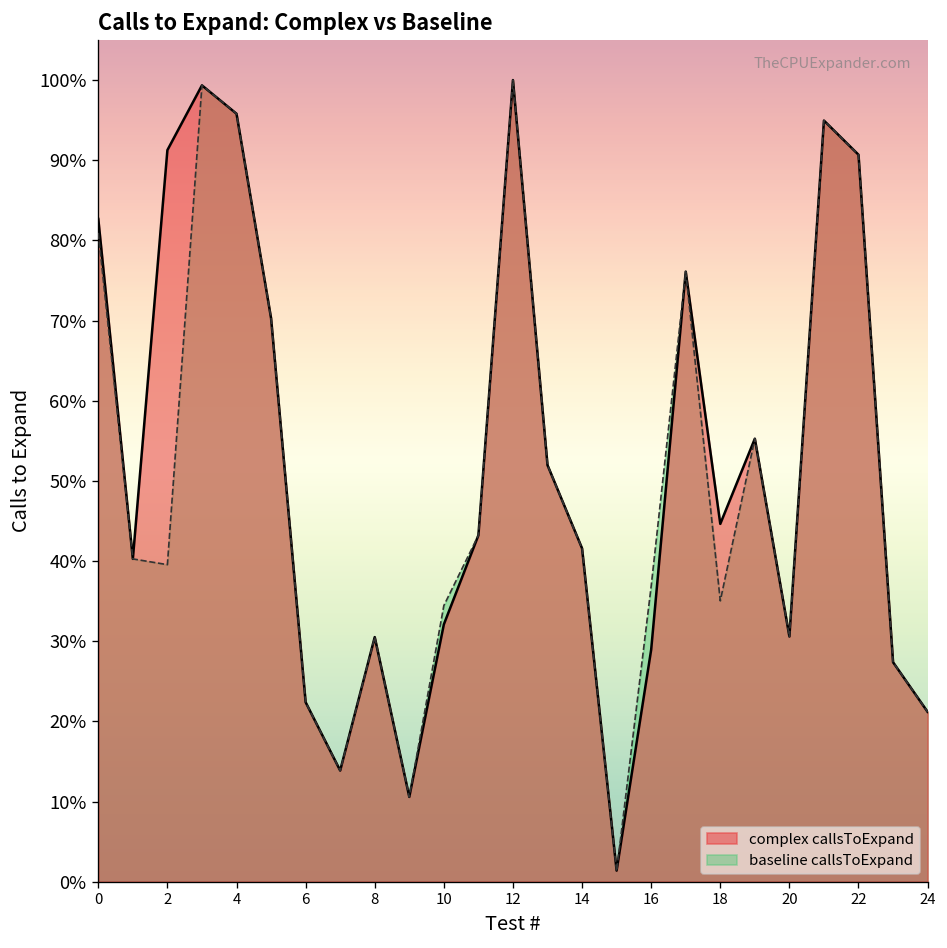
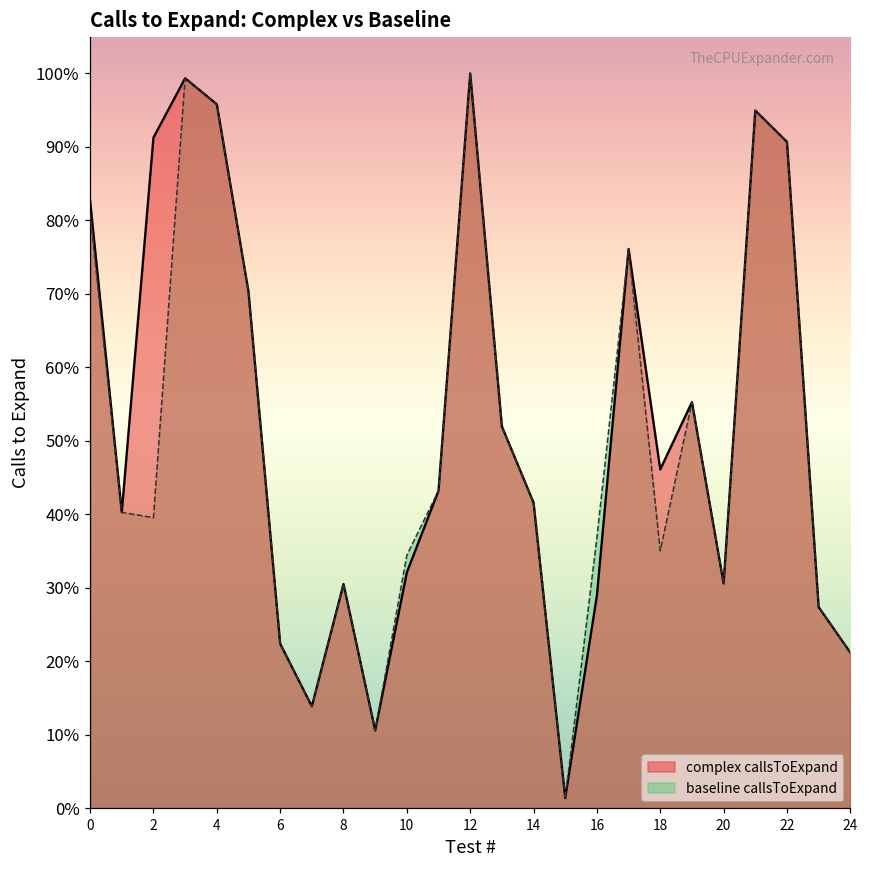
complex callsToExpand, 18: 45% -> 46%
